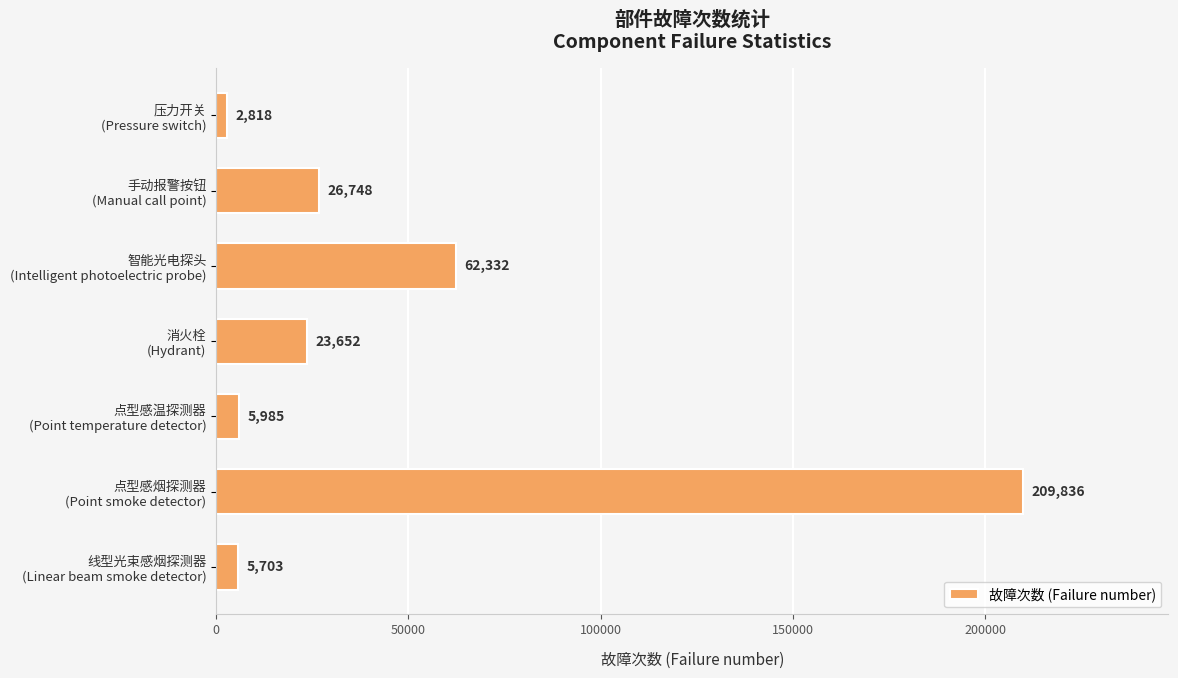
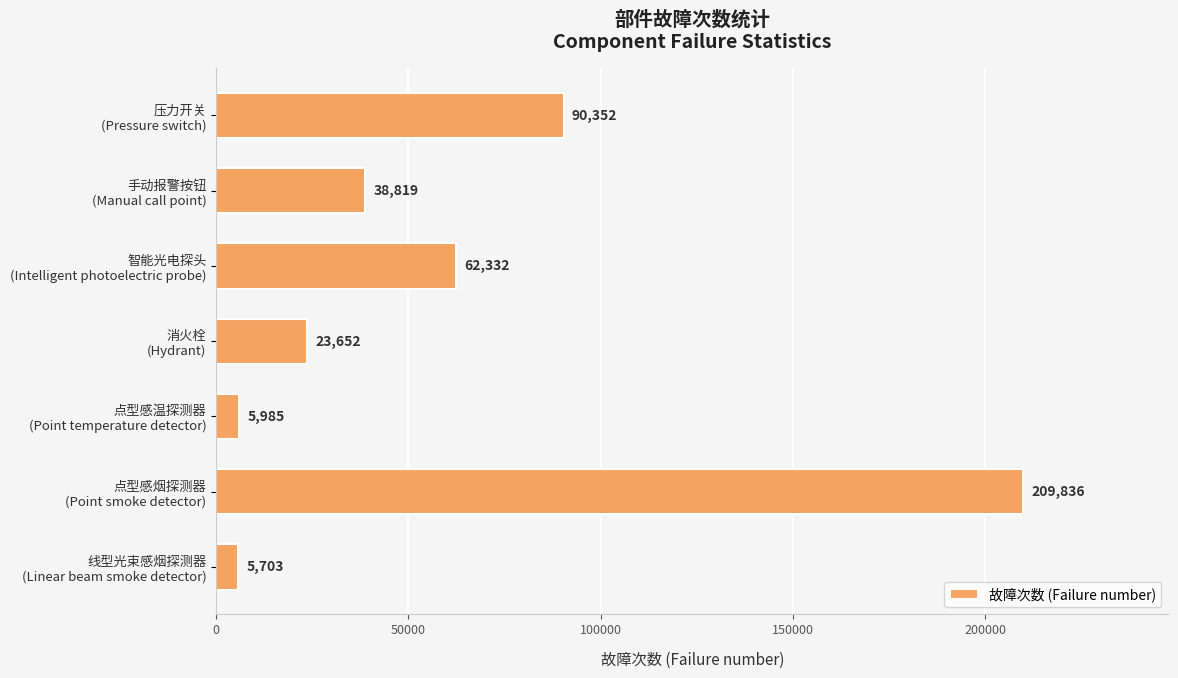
压力开关 (Pressure switch): 2,818 -> 90,352
手动报警按钮 (Manual call point): 26,748 -> 38,819
